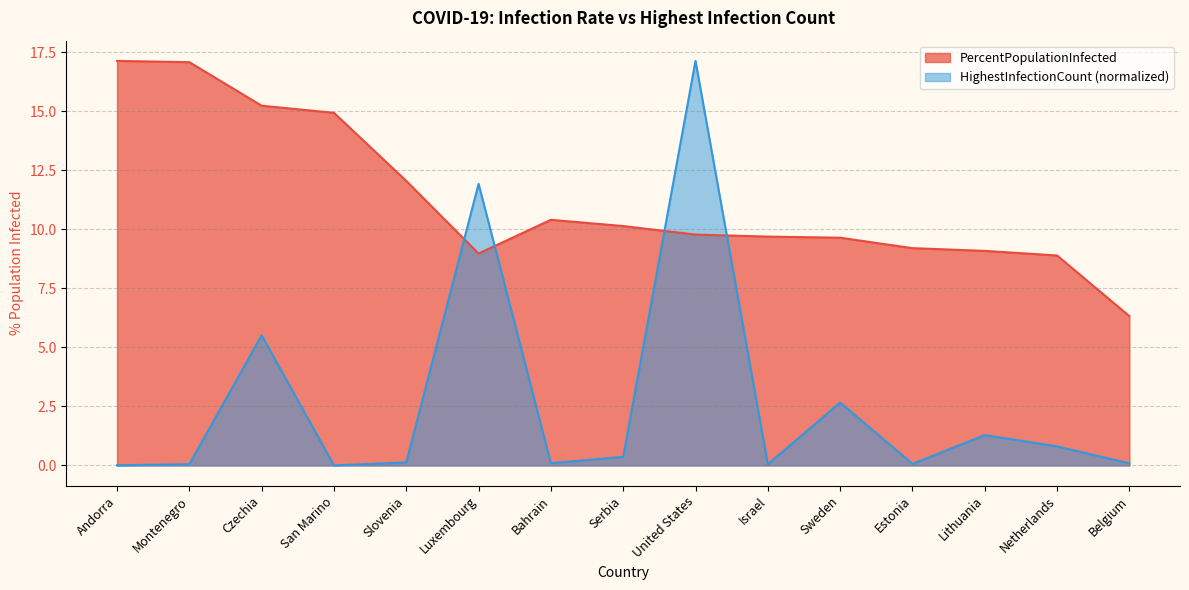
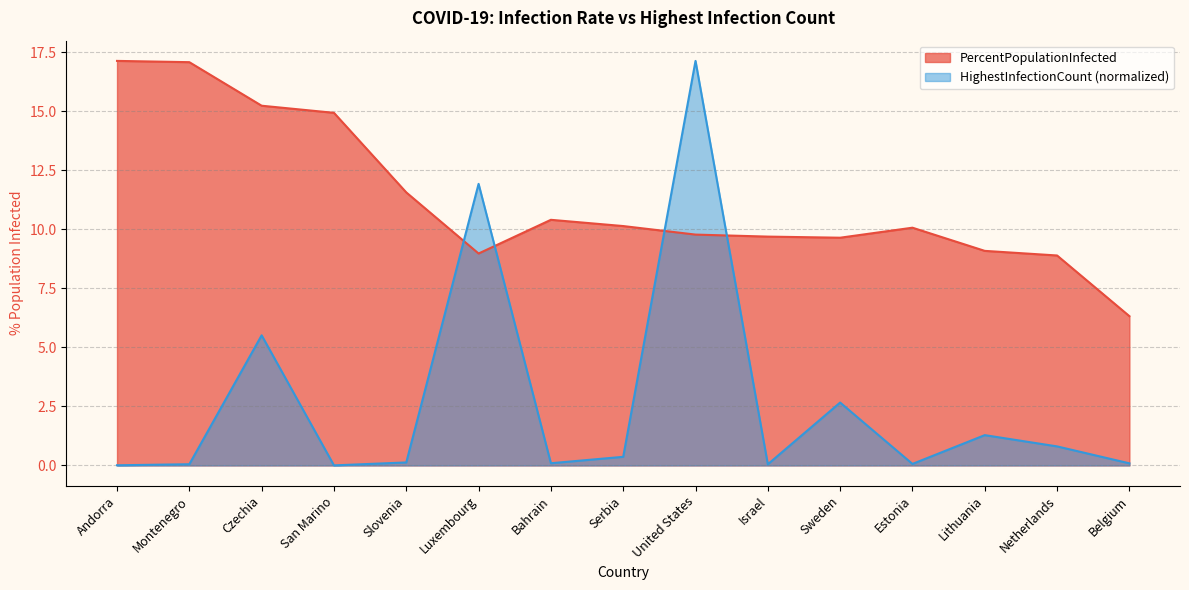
PercentPopulationInfected, Slovenia: 12.0 -> 11.6
PercentPopulationInfected, Estonia: 9.2 -> 10.1
